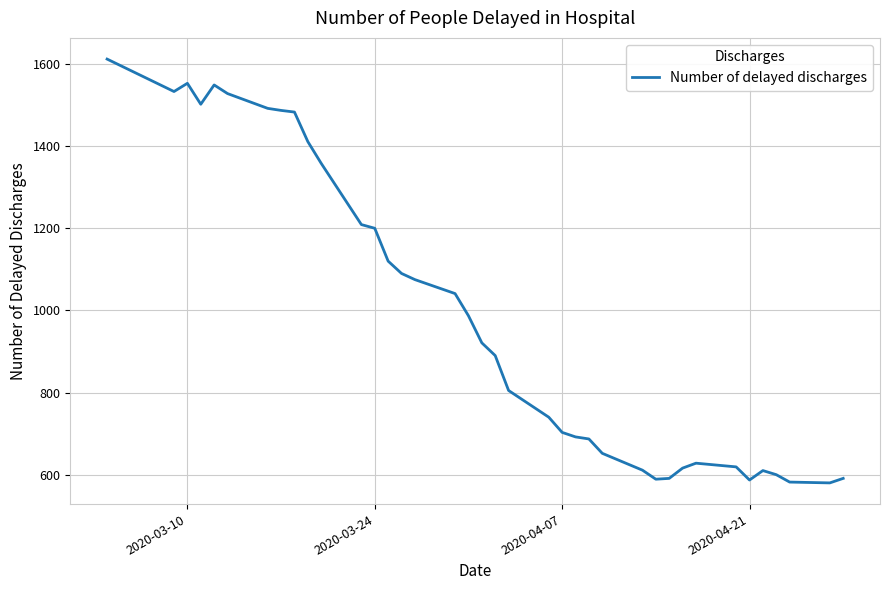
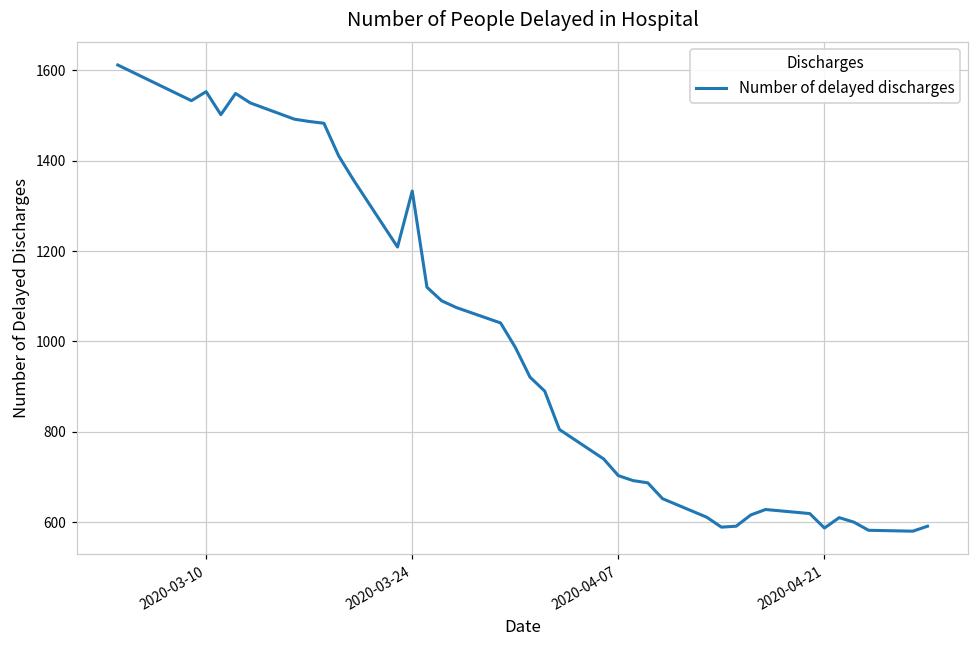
2020-03-24: 1200 -> 1330
